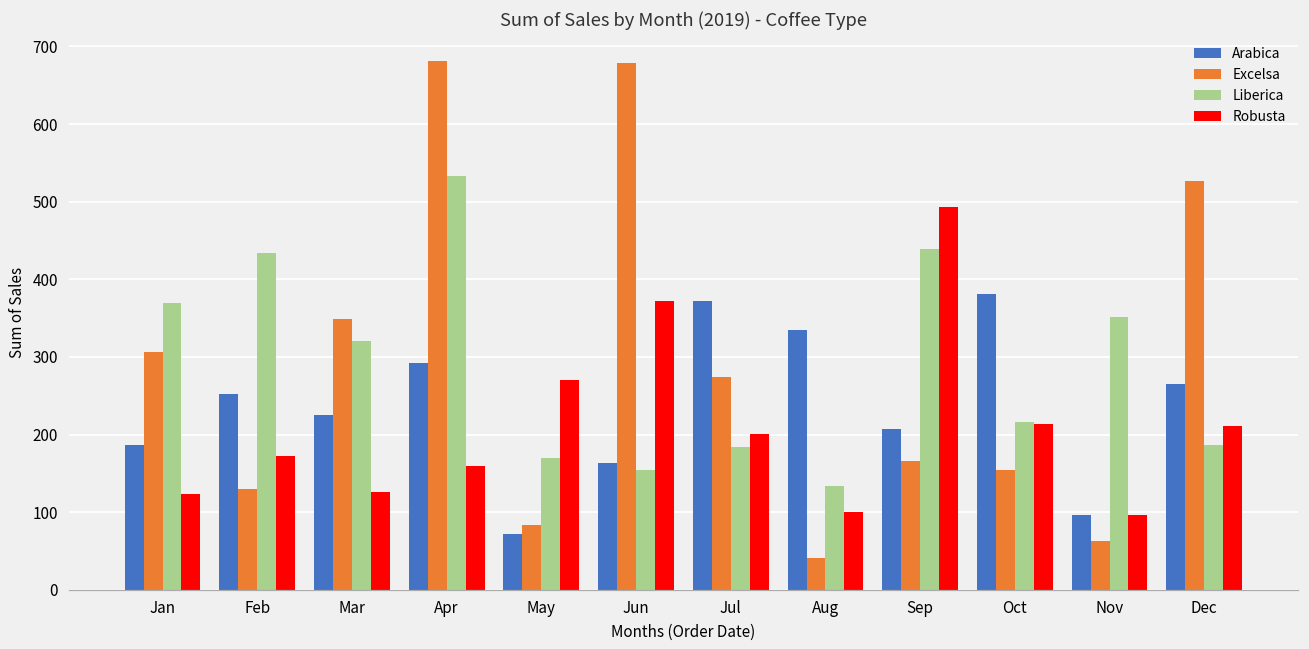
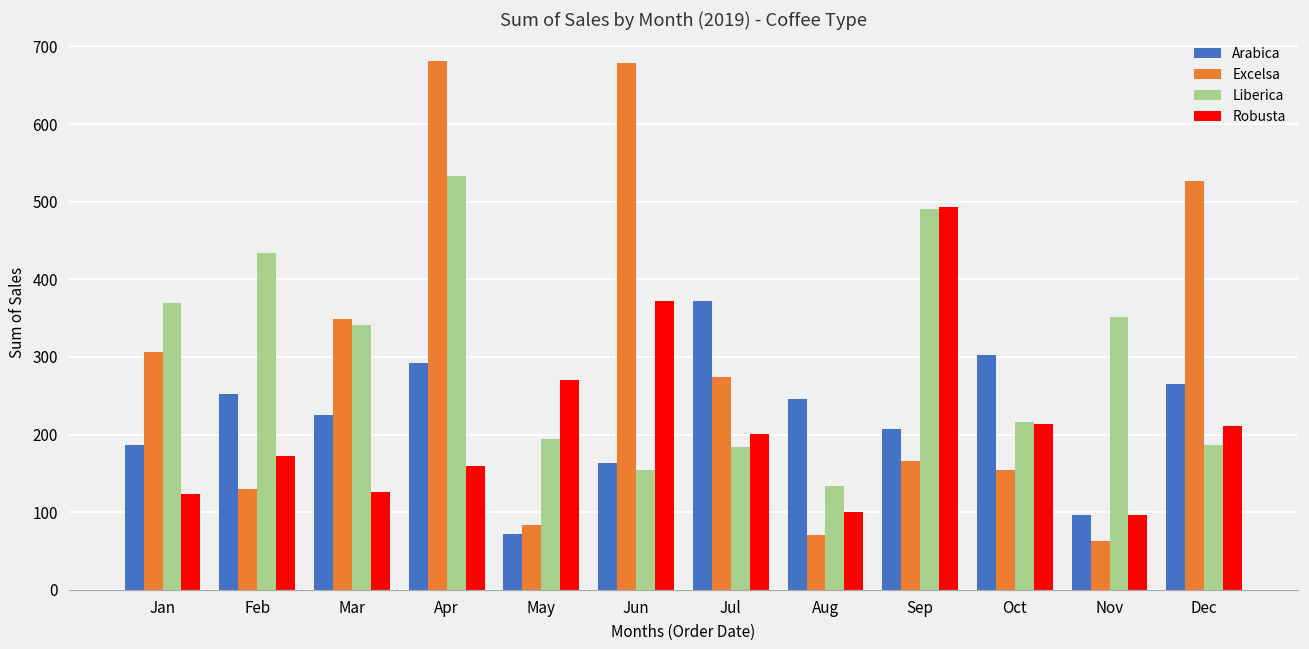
Liberica, Mar: 320 -> 340
Liberica, May: 170 -> 190
Arabica, Aug: 330 -> 250
Excelsa, Aug: 40 -> 70
Liberica, Sep: 440 -> 490
Arabica, Oct: 380 -> 300
